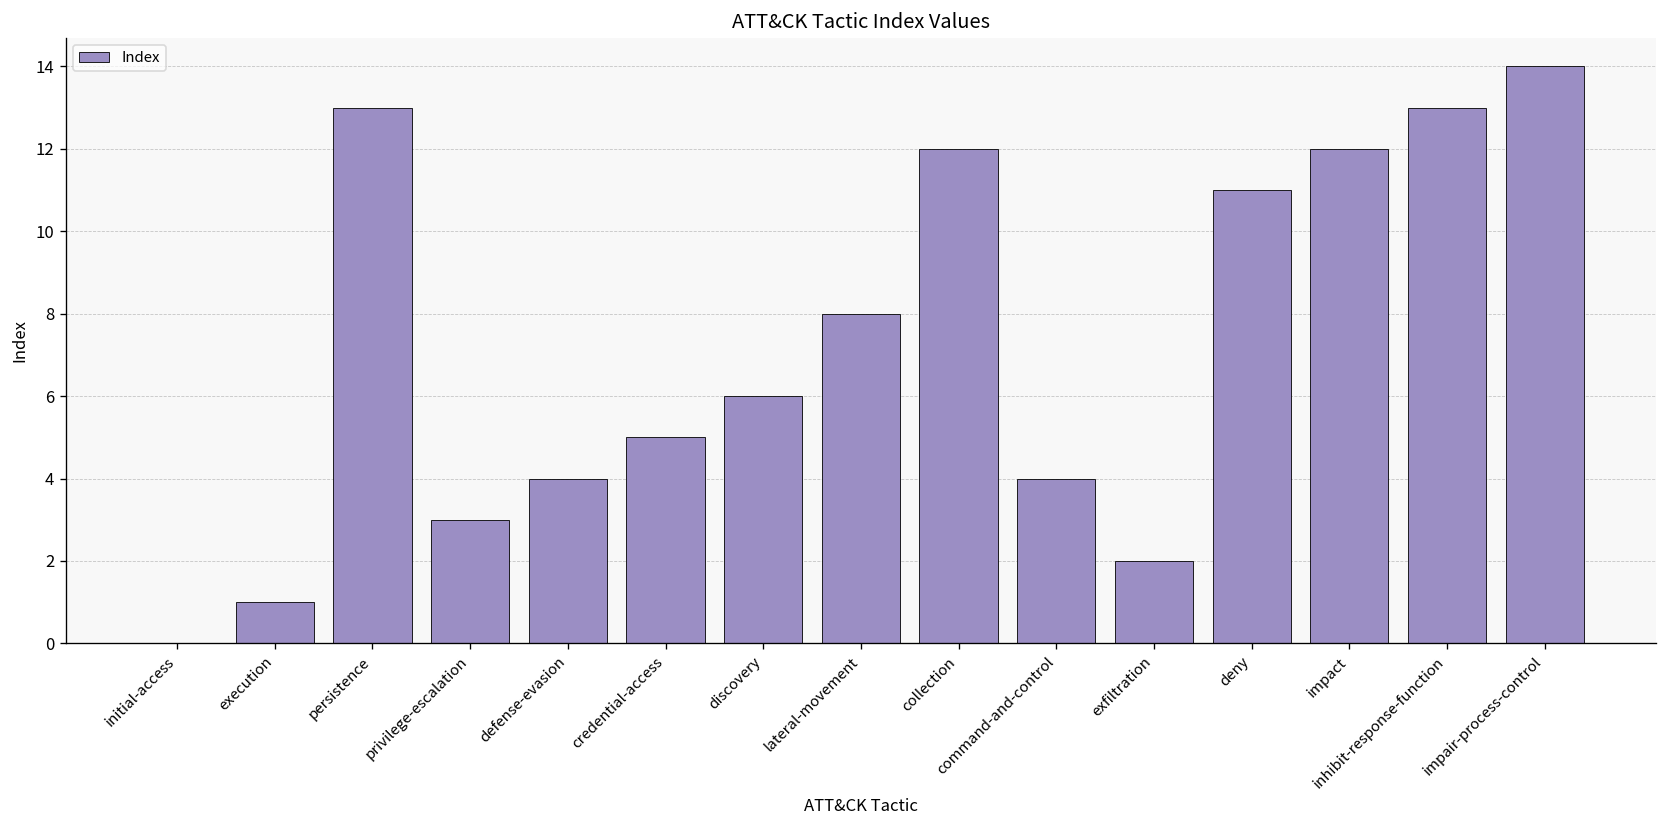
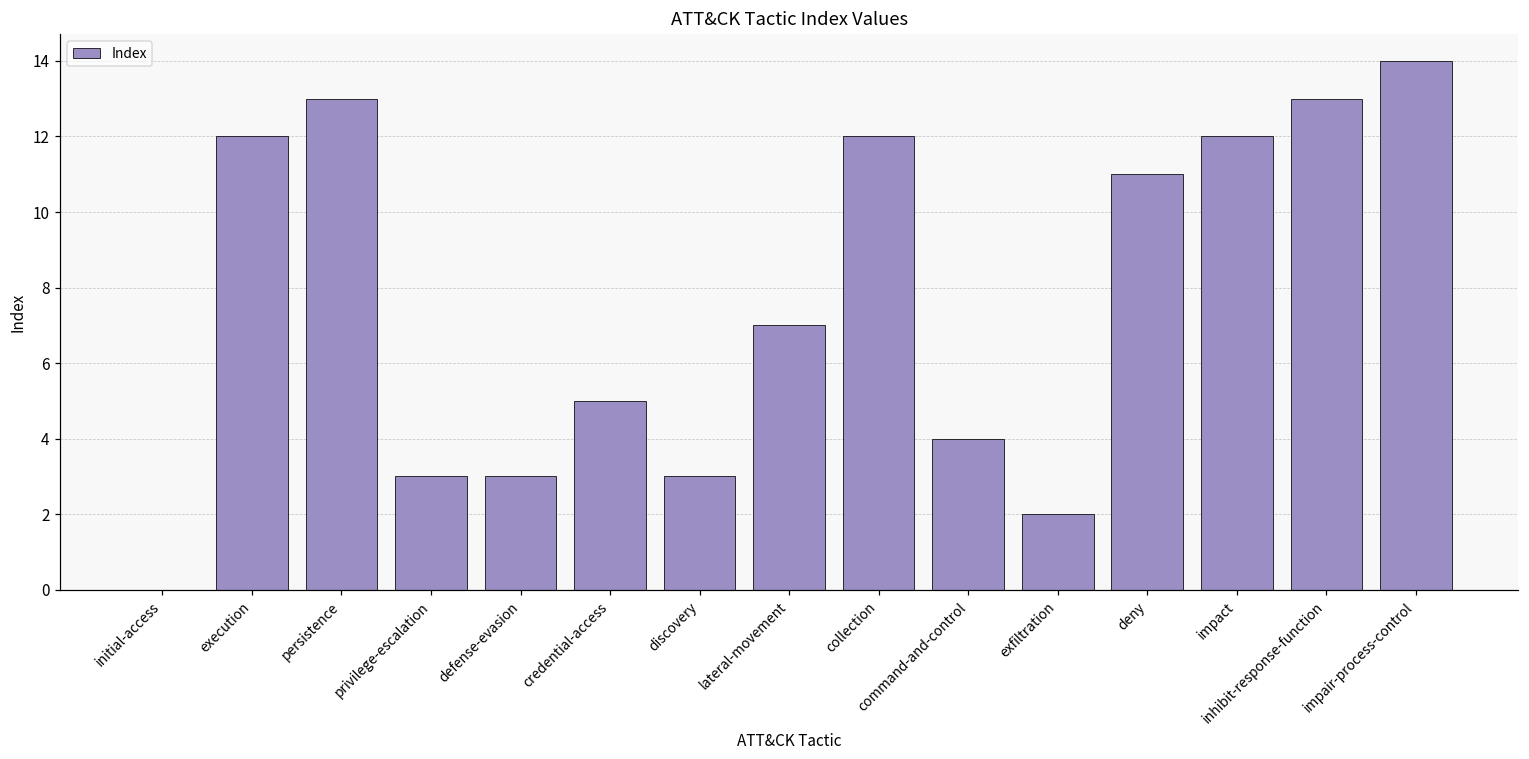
execution: 1 -> 12
defense-evasion: 4 -> 3
discovery: 6 -> 3
lateral-movement: 8 -> 7
